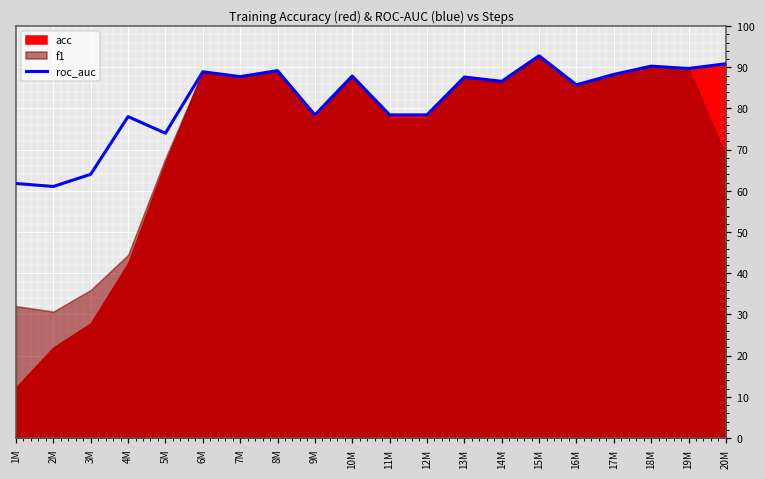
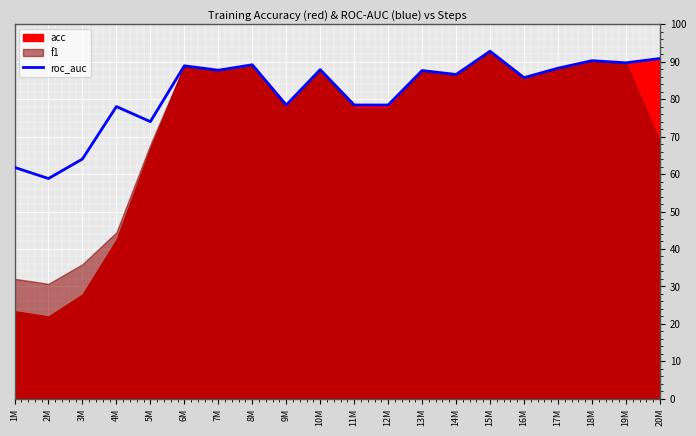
acc, 1M: 12 -> 23
roc_auc, 2M: 61 -> 59
